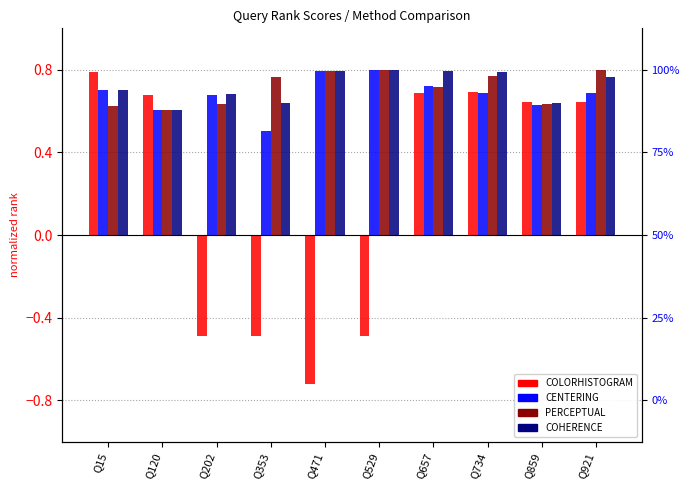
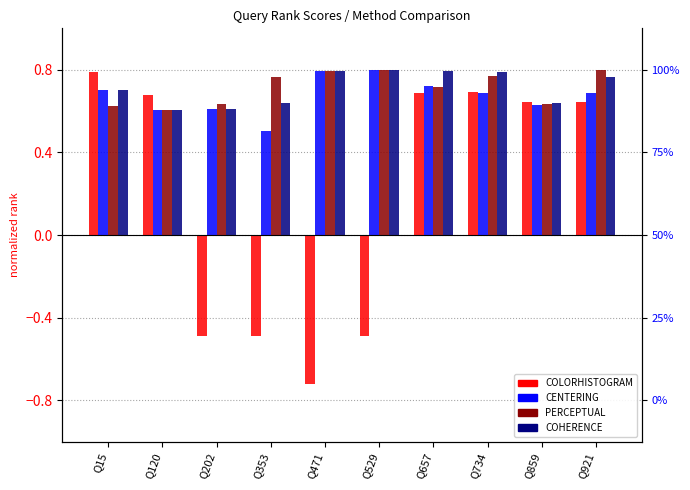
CENTERING, Q202: 0.68 -> 0.61
COHERENCE, Q202: 0.68 -> 0.61
